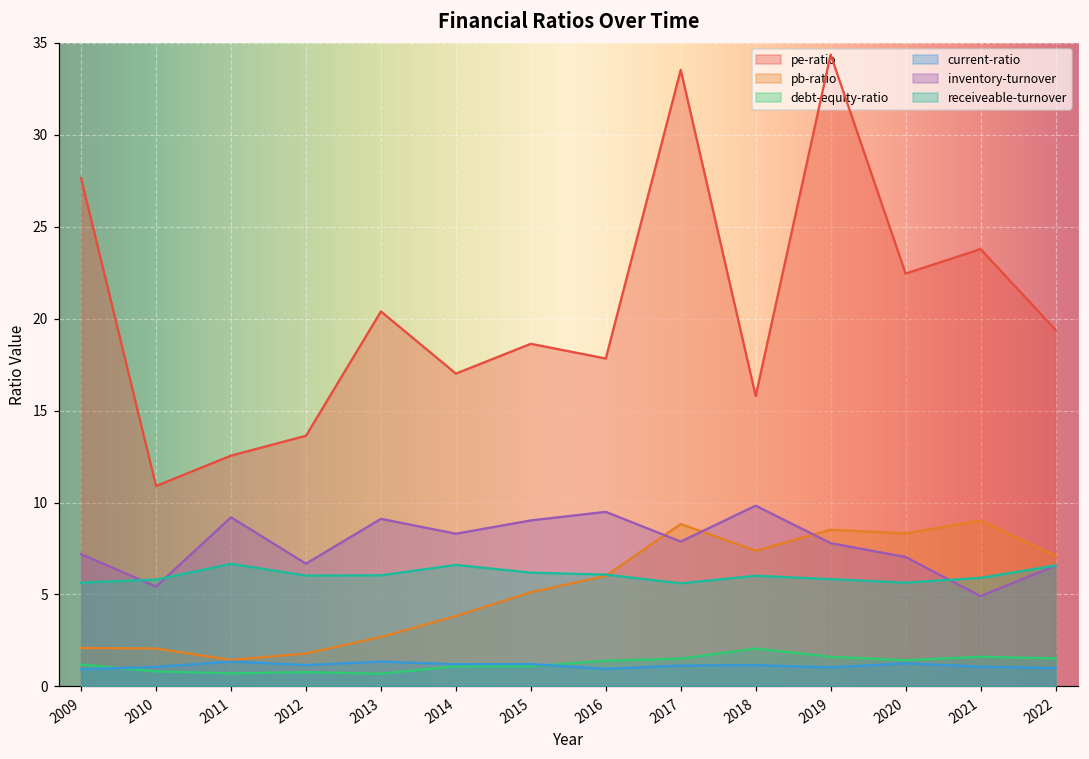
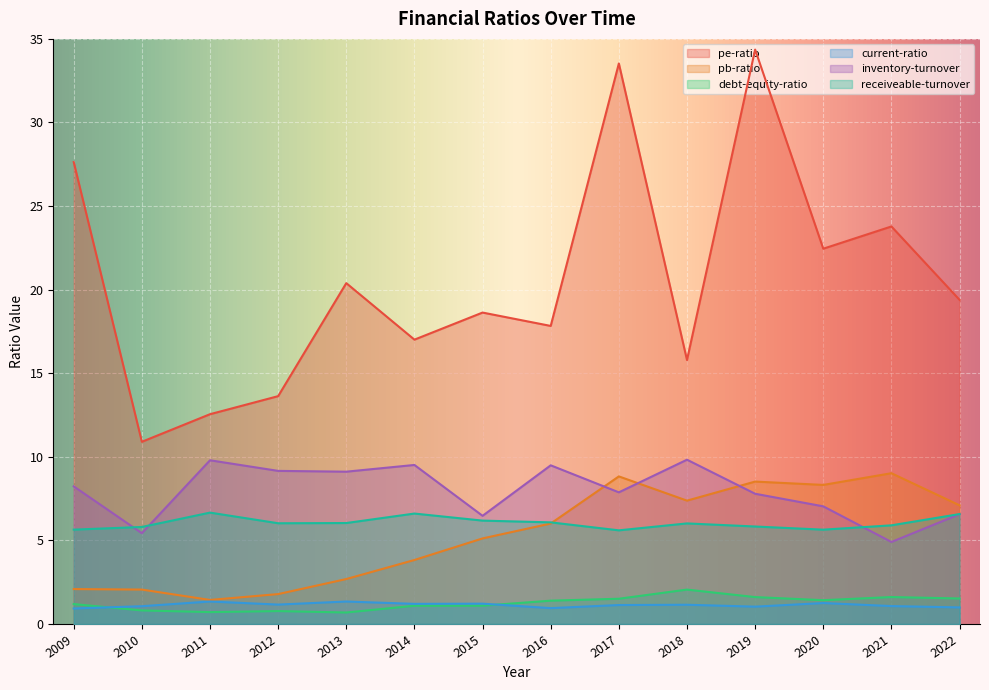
inventory-turnover, 2009: 7.2 -> 8.2
inventory-turnover, 2011: 9.2 -> 9.8
inventory-turnover, 2012: 6.7 -> 9.2
inventory-turnover, 2014: 8.3 -> 9.5
inventory-turnover, 2015: 9.0 -> 6.5
